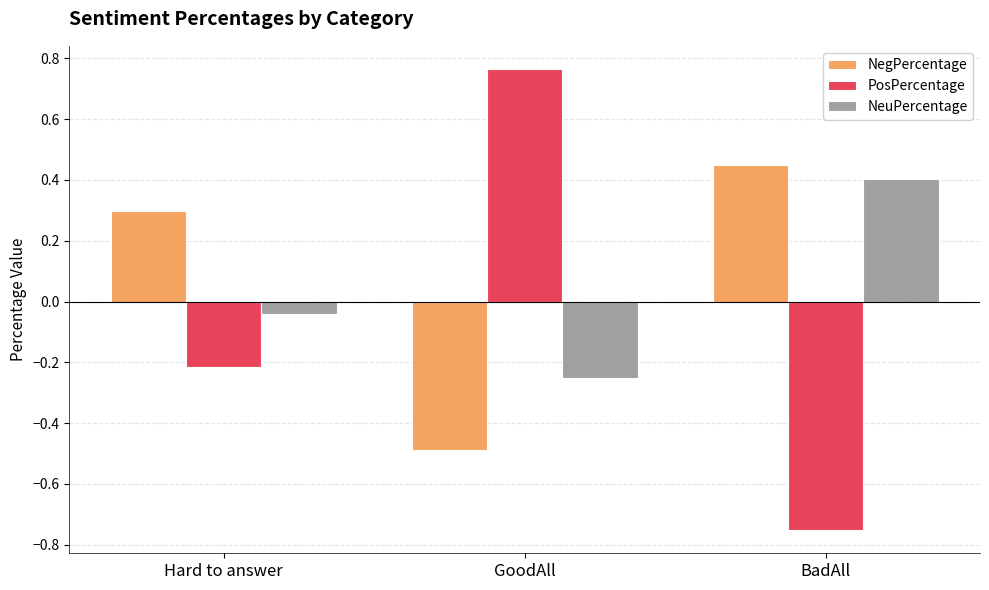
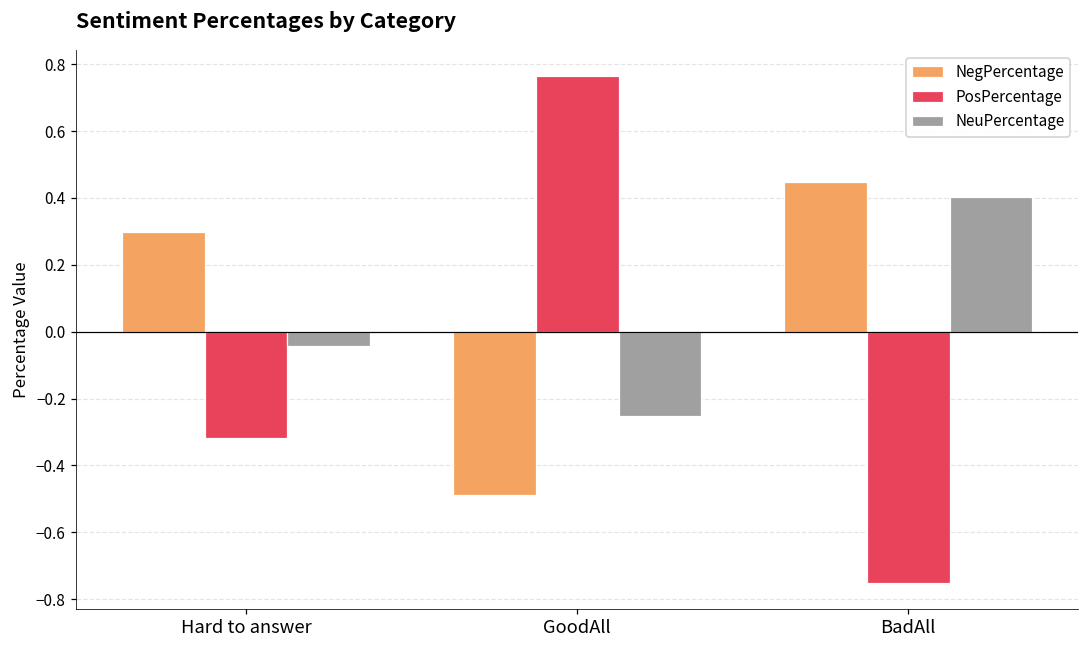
PosPercentage, Hard to answer: -0.21 -> -0.32
